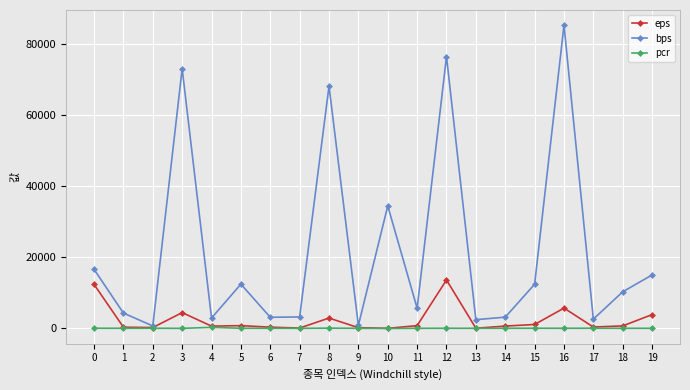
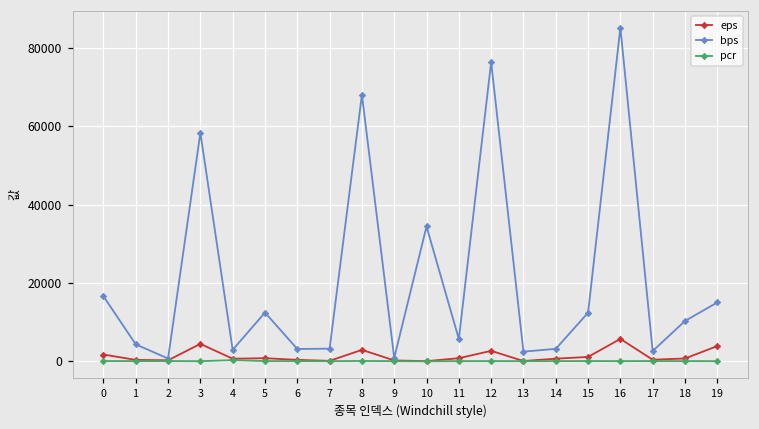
eps, 0: 12000 -> 2000
bps, 3: 73000 -> 58000
eps, 12: 14000 -> 3000
